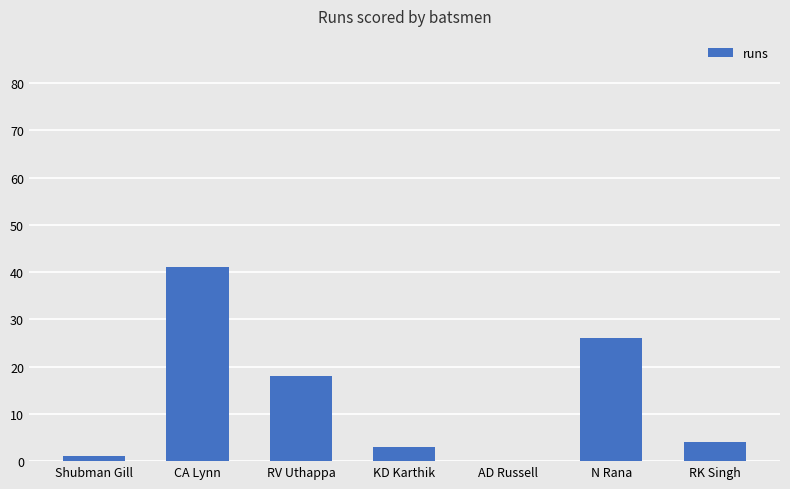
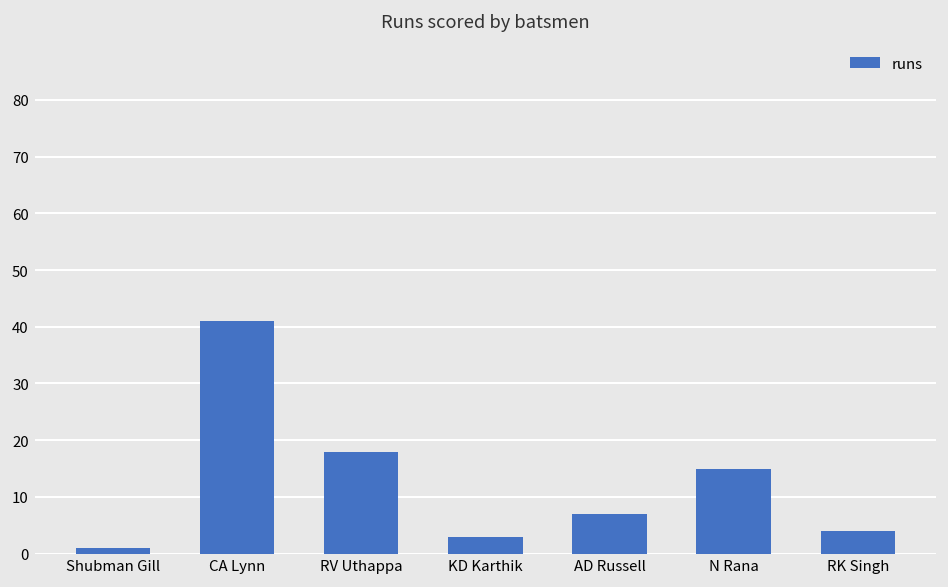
AD Russell: 0 -> 7
N Rana: 26 -> 15
